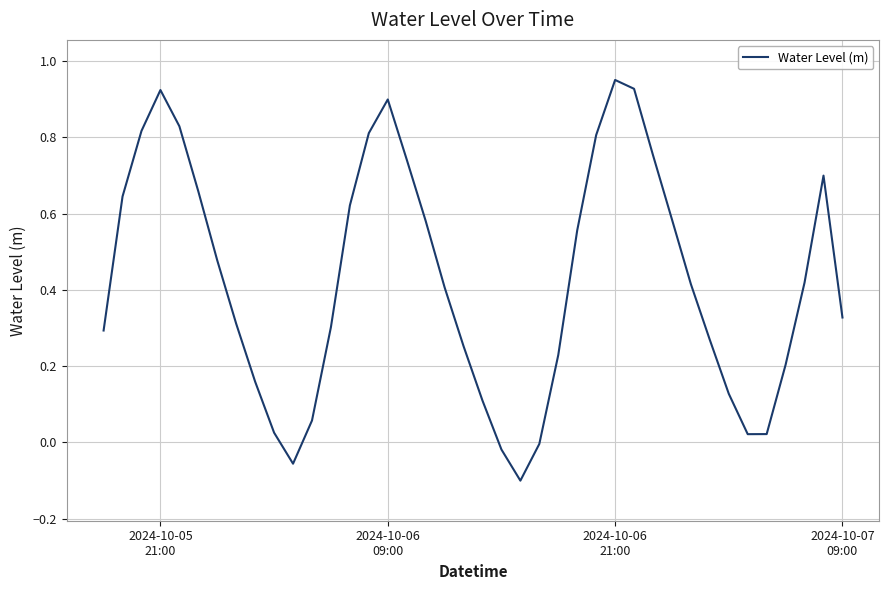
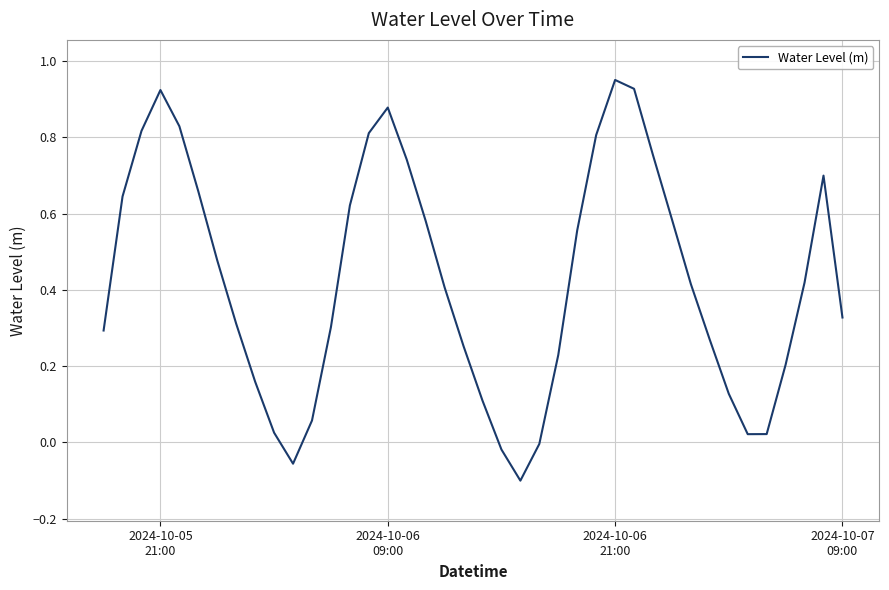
2024-10-06 09:00: 0.90 -> 0.88
